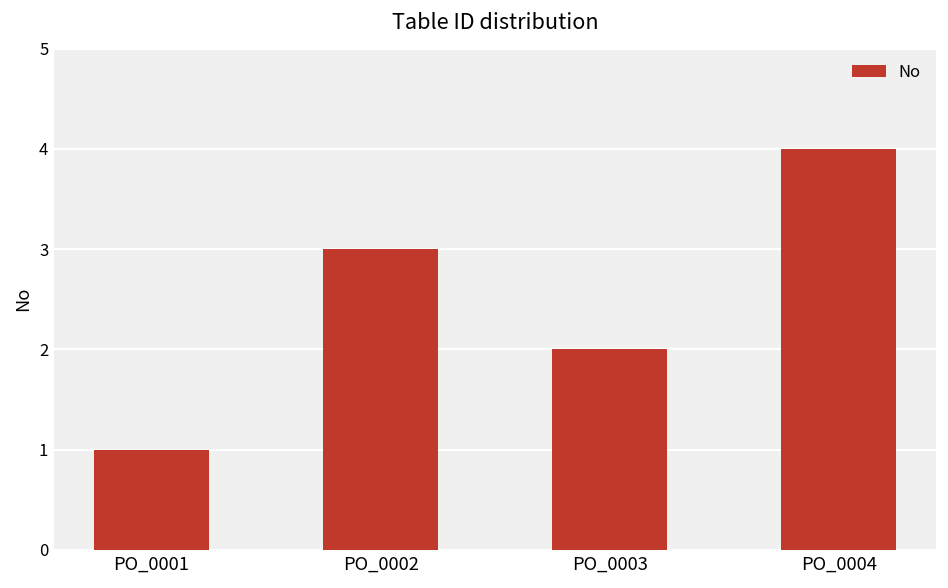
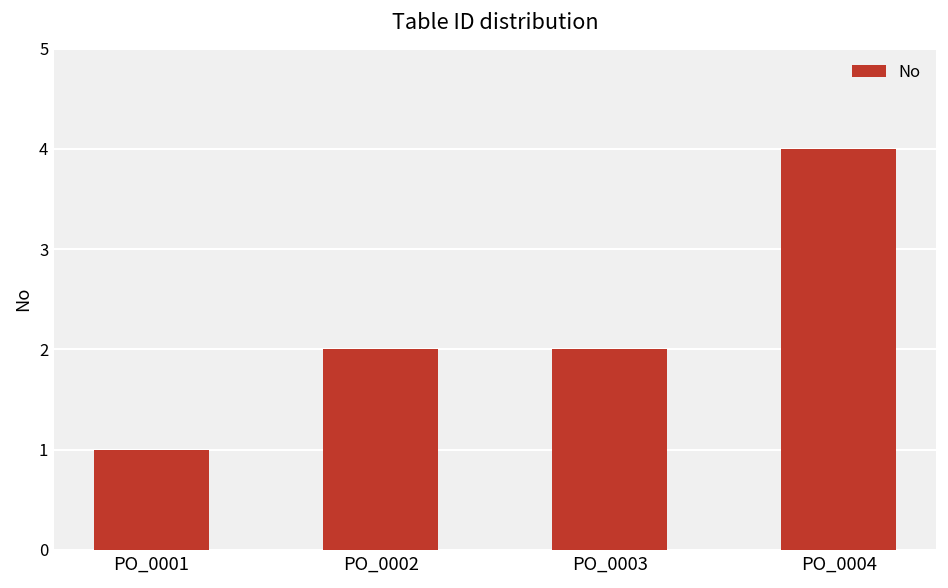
PO_0002: 3 -> 2
